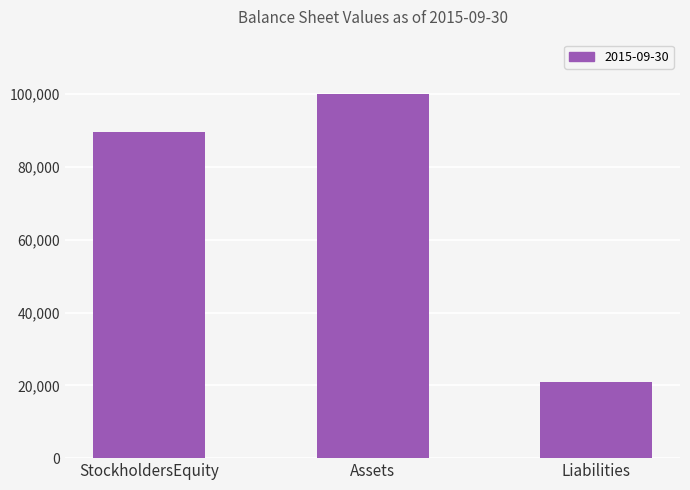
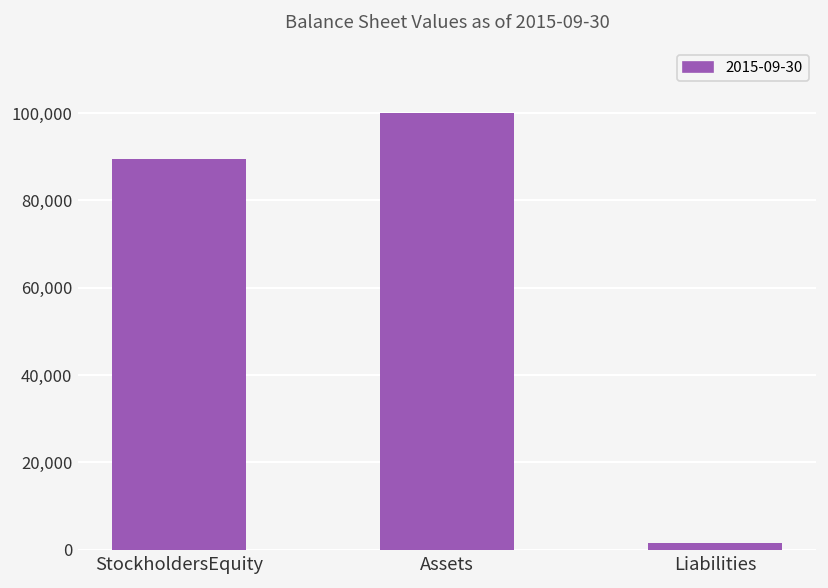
Liabilities: 21,000 -> 2,000
